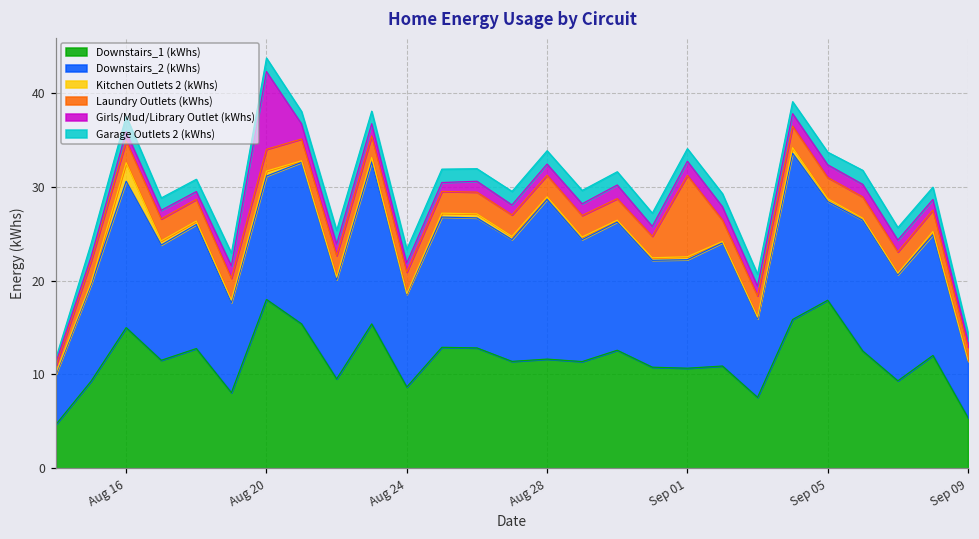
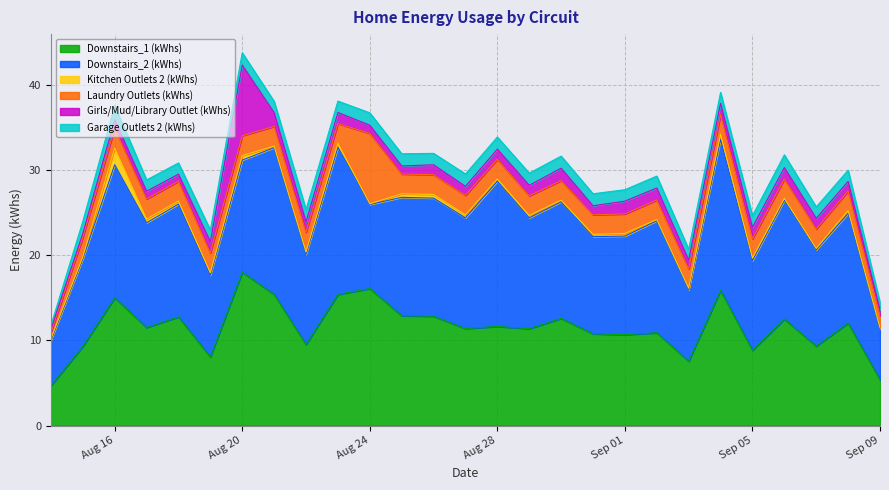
Downstairs_1 (kWhs), Aug 24: 9 -> 16
Laundry Outlets (kWhs), Aug 24: 2 -> 8
Laundry Outlets (kWhs), Sep 01: 9 -> 2
Downstairs_1 (kWhs), Sep 05: 18 -> 9
